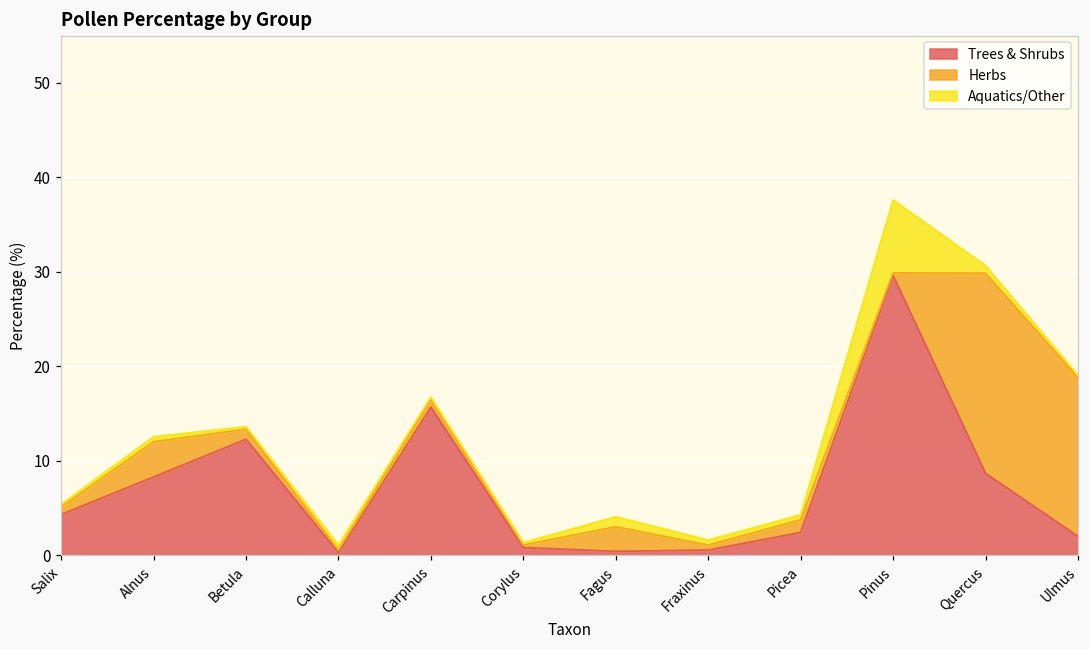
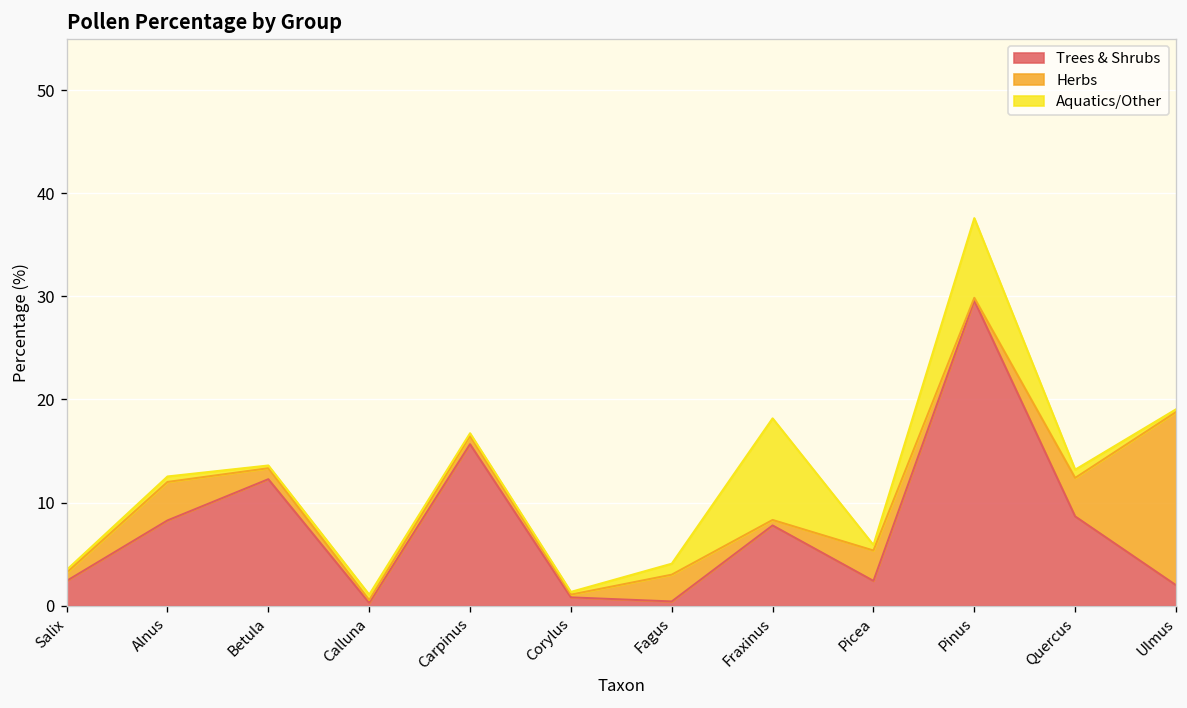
Trees & Shrubs, Salix: 4 -> 2
Trees & Shrubs, Fraxinus: 1 -> 8
Aquatics/Other, Fraxinus: 1 -> 10
Herbs, Picea: 1 -> 3
Herbs, Quercus: 21 -> 4
